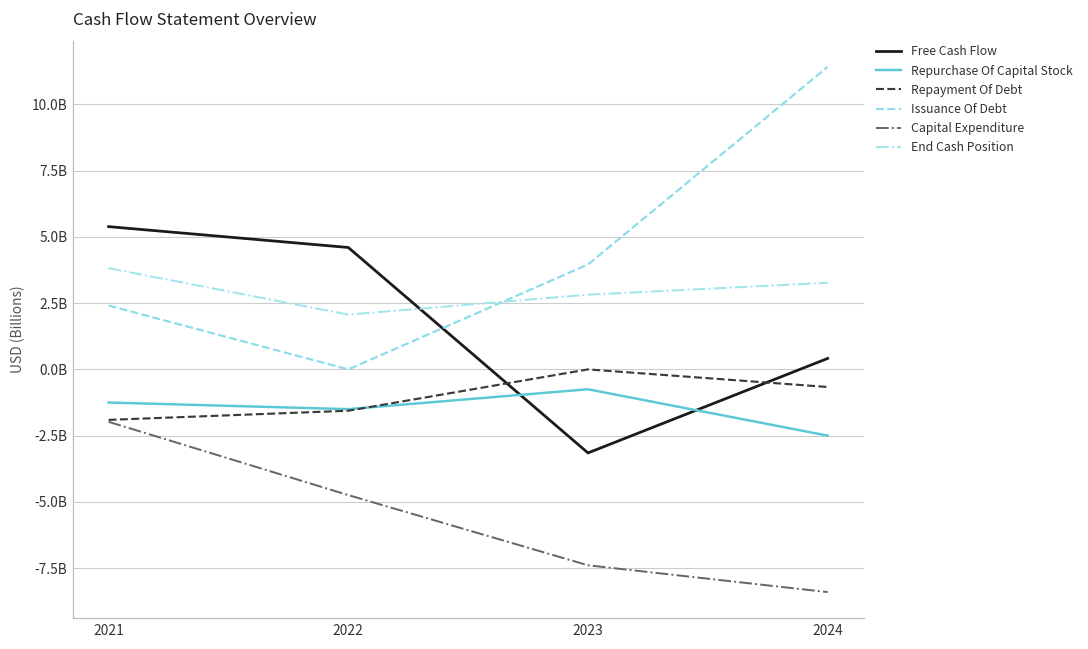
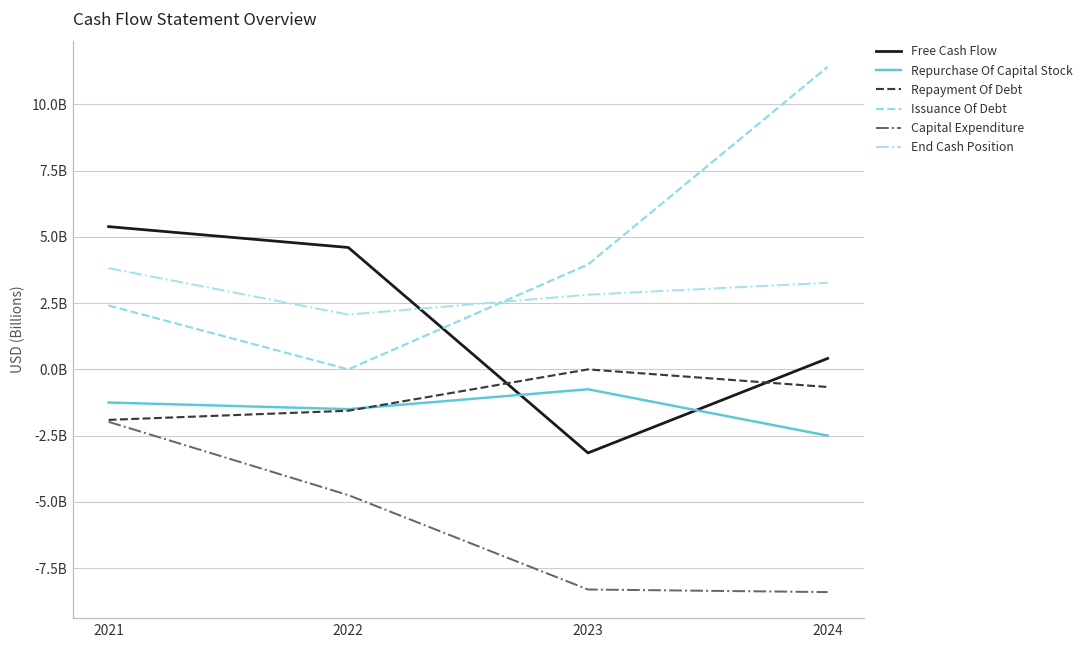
Capital Expenditure, 2023: -7400000000 -> -8300000000
